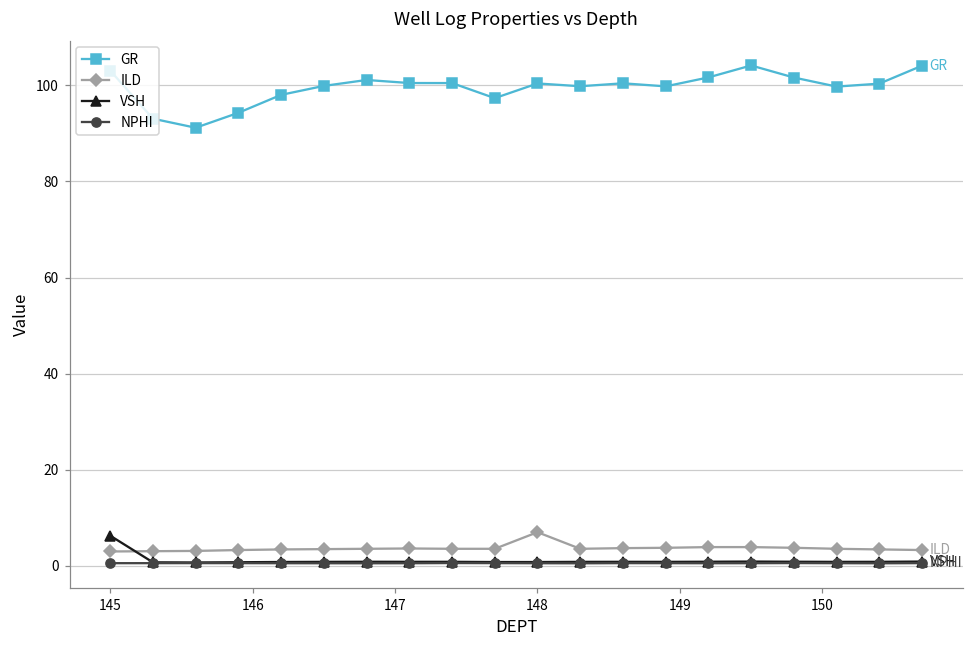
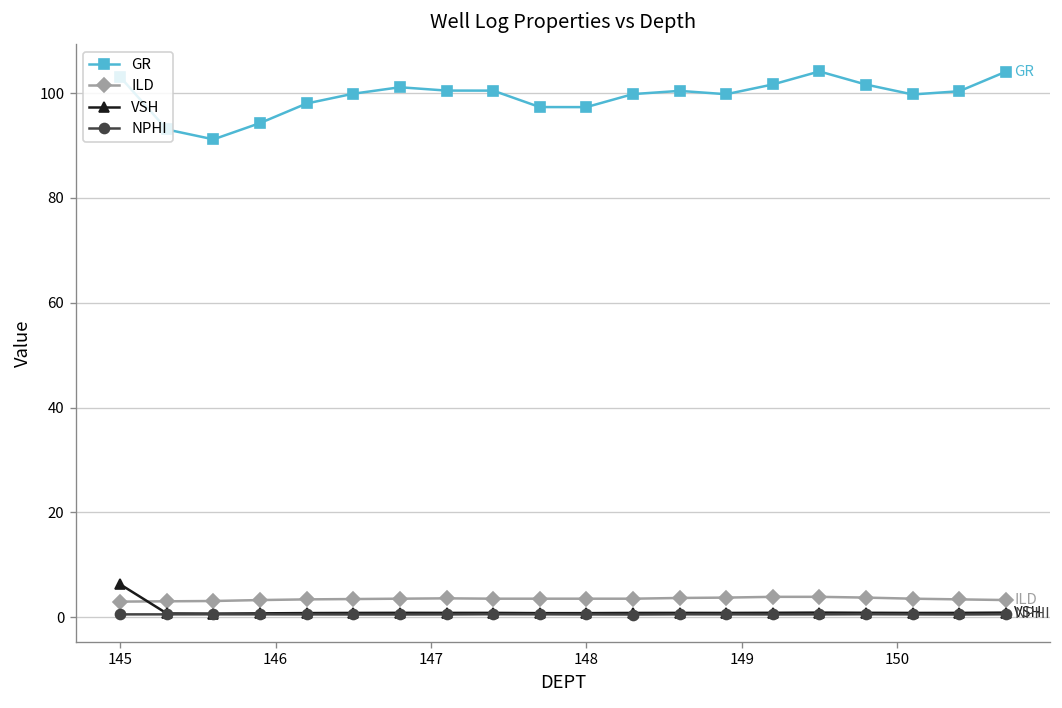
GR, 148: 100 -> 97
ILD, 148: 7 -> 4
